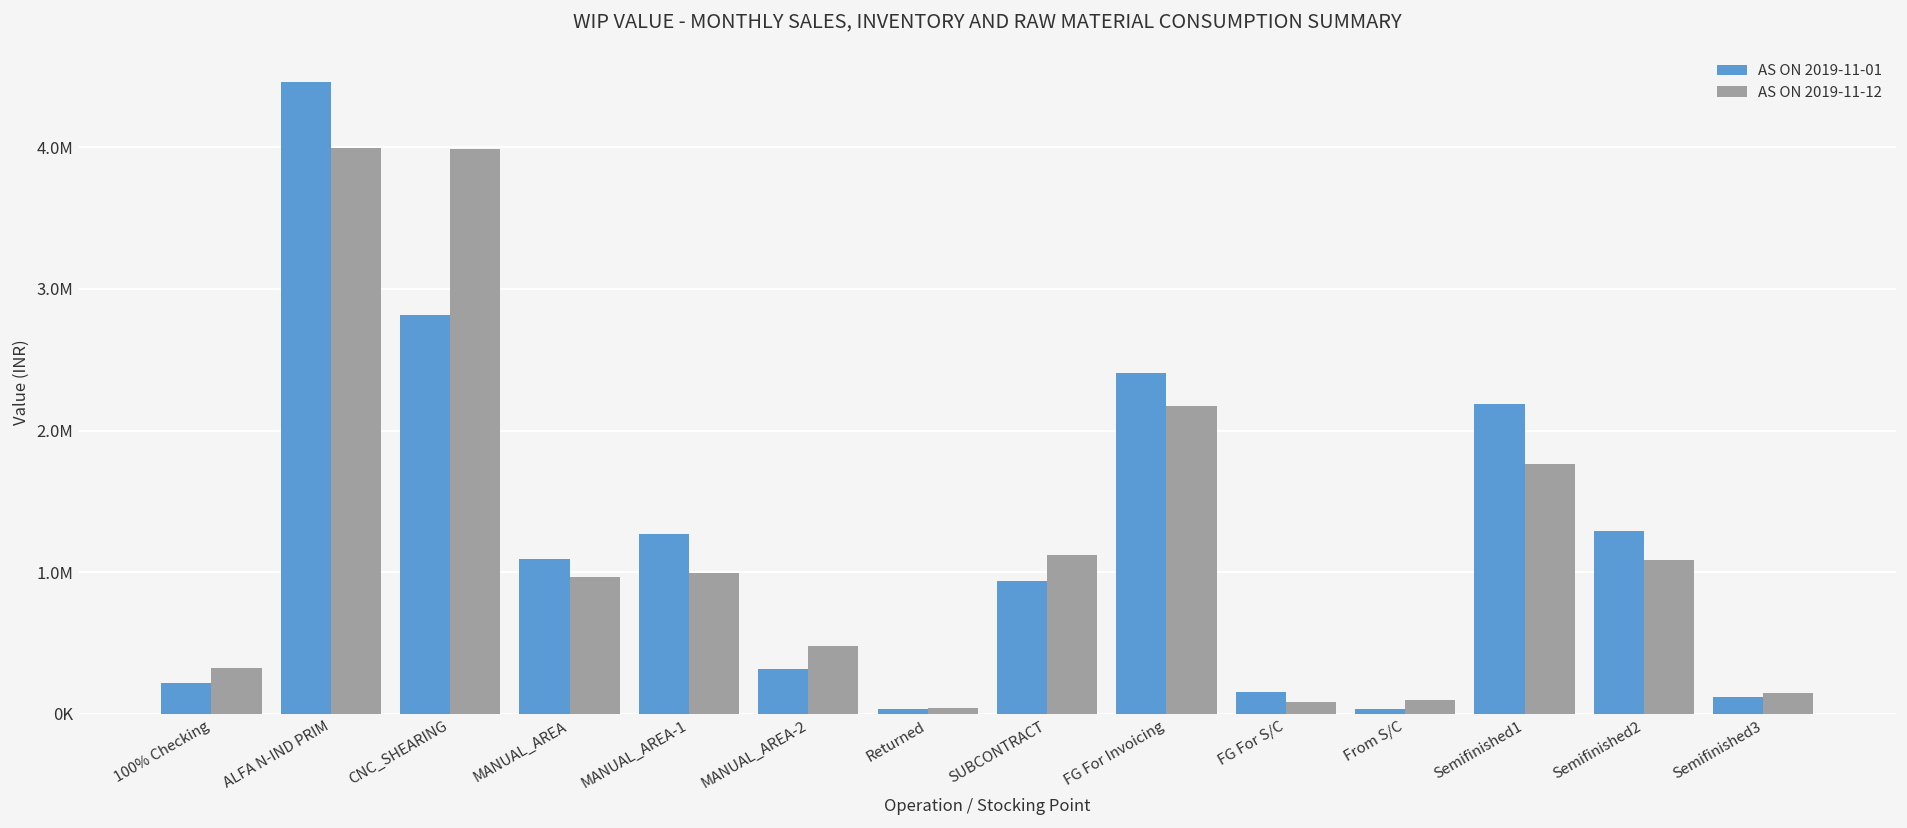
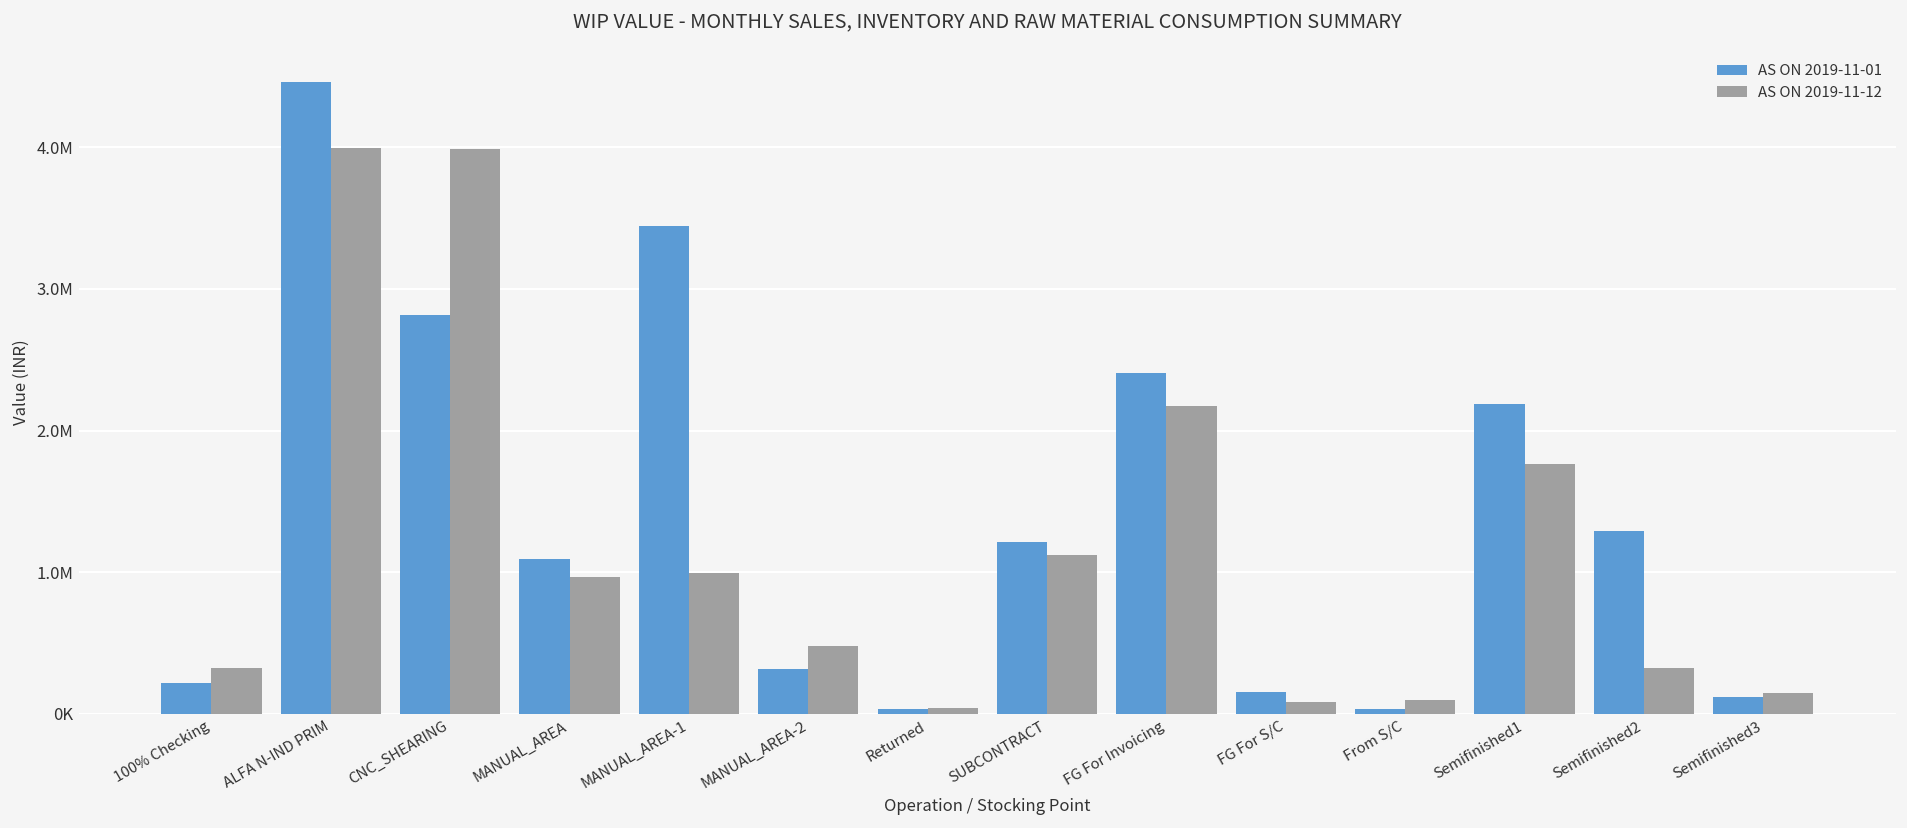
AS ON 2019-11-01, MANUAL_AREA-1: 1270000 -> 3440000
AS ON 2019-11-01, SUBCONTRACT: 940000 -> 1210000
AS ON 2019-11-12, Semifinished2: 1090000 -> 320000
